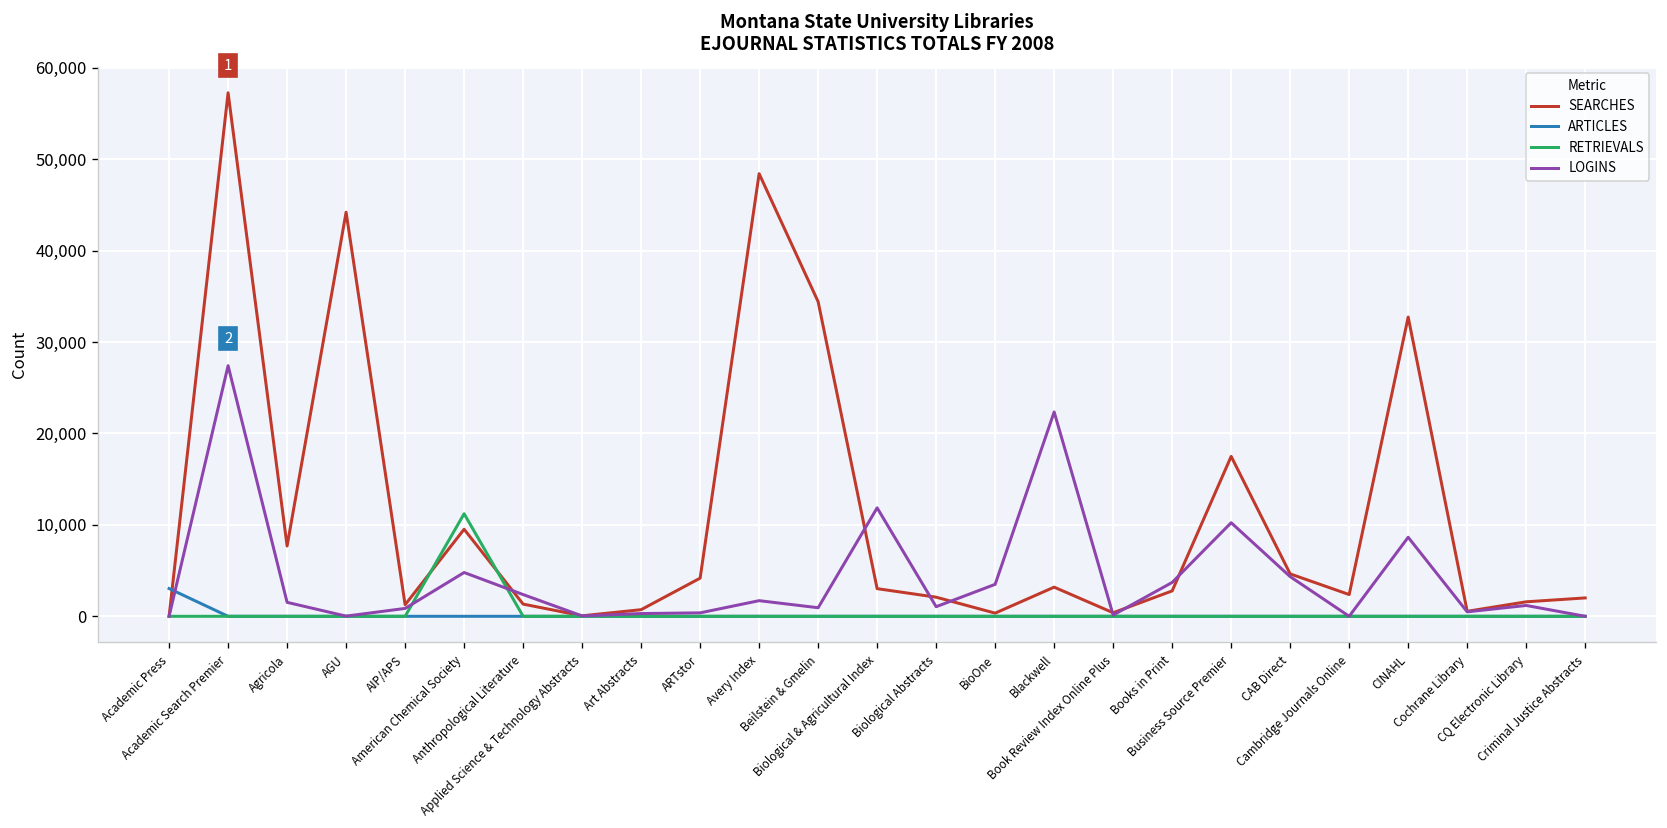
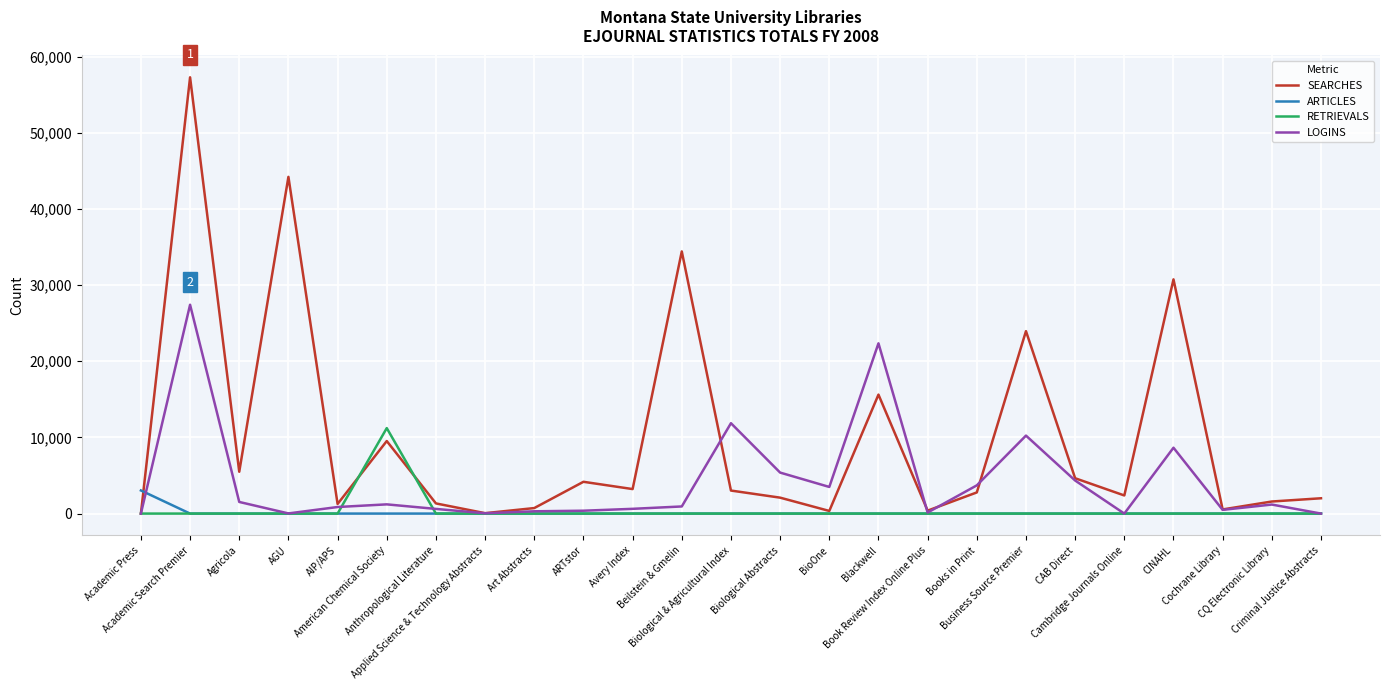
SEARCHES, Agricola: 8,000 -> 5,000
LOGINS, American Chemical Society: 5,000 -> 1,000
LOGINS, Anthropological Literature: 2,000 -> 1,000
SEARCHES, Avery Index: 48,000 -> 3,000
LOGINS, Avery Index: 2,000 -> 1,000
LOGINS, Biological Abstracts: 1,000 -> 5,000
SEARCHES, Blackwell: 3,000 -> 16,000
SEARCHES, Business Source Premier: 17,000 -> 24,000
SEARCHES, CINAHL: 33,000 -> 31,000
